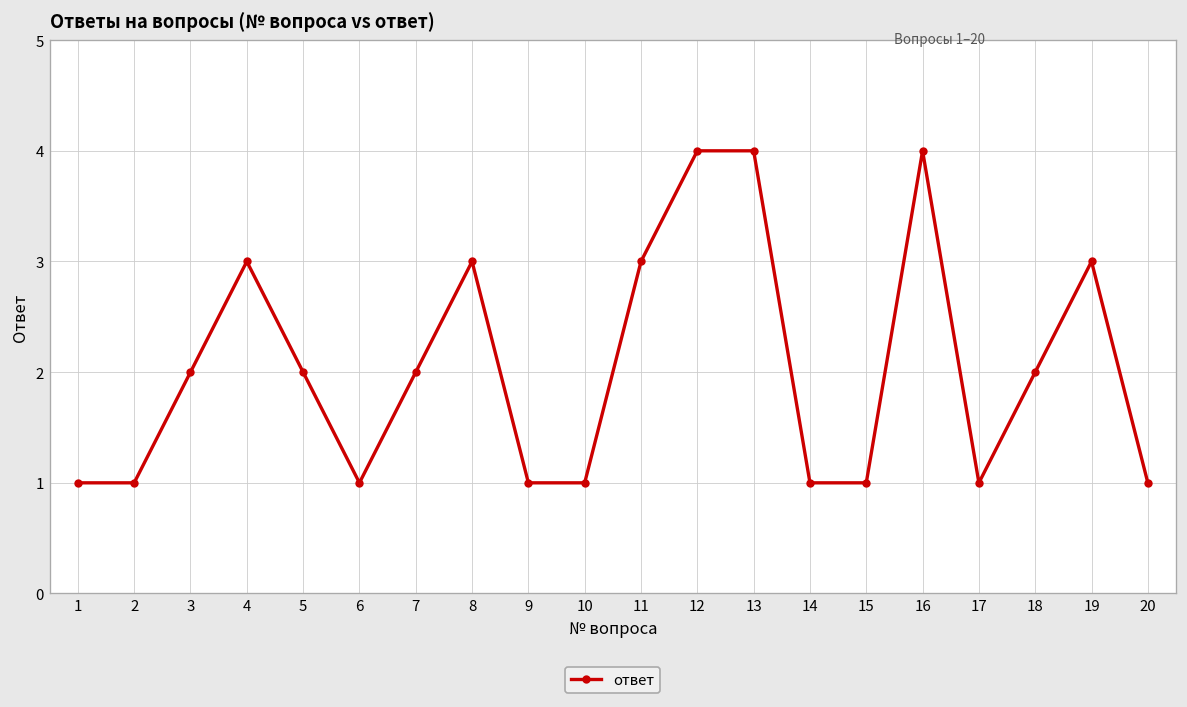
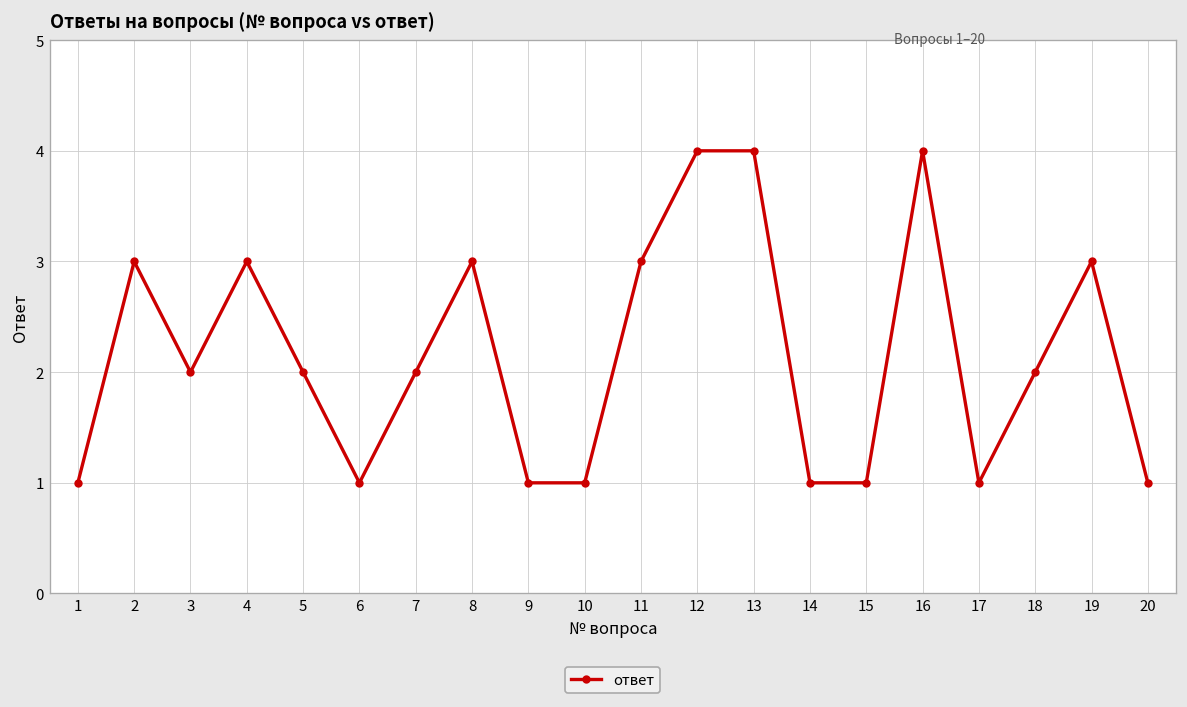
2: 1 -> 3
